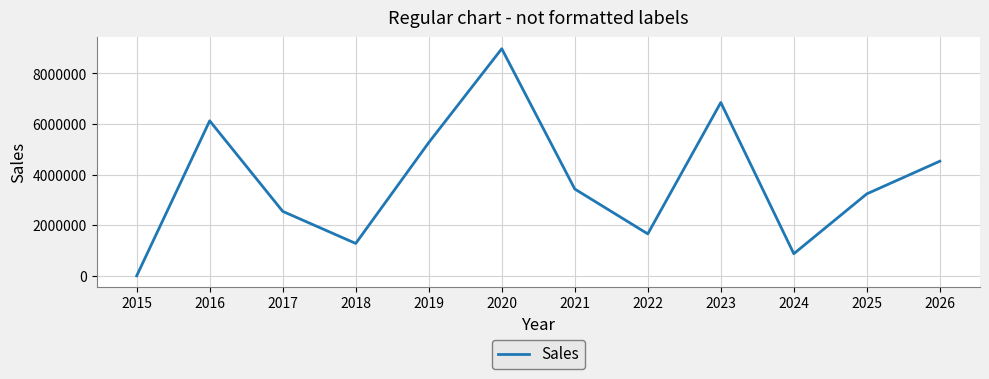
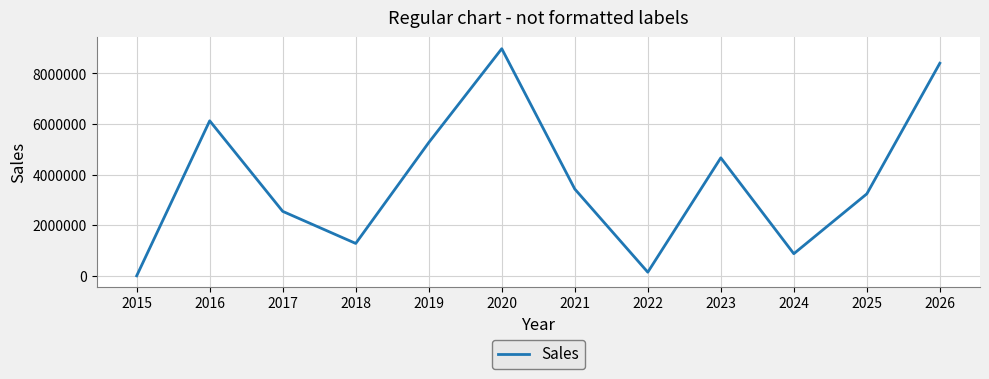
2022: 1700000 -> 100000
2023: 6900000 -> 4700000
2026: 4500000 -> 8400000
